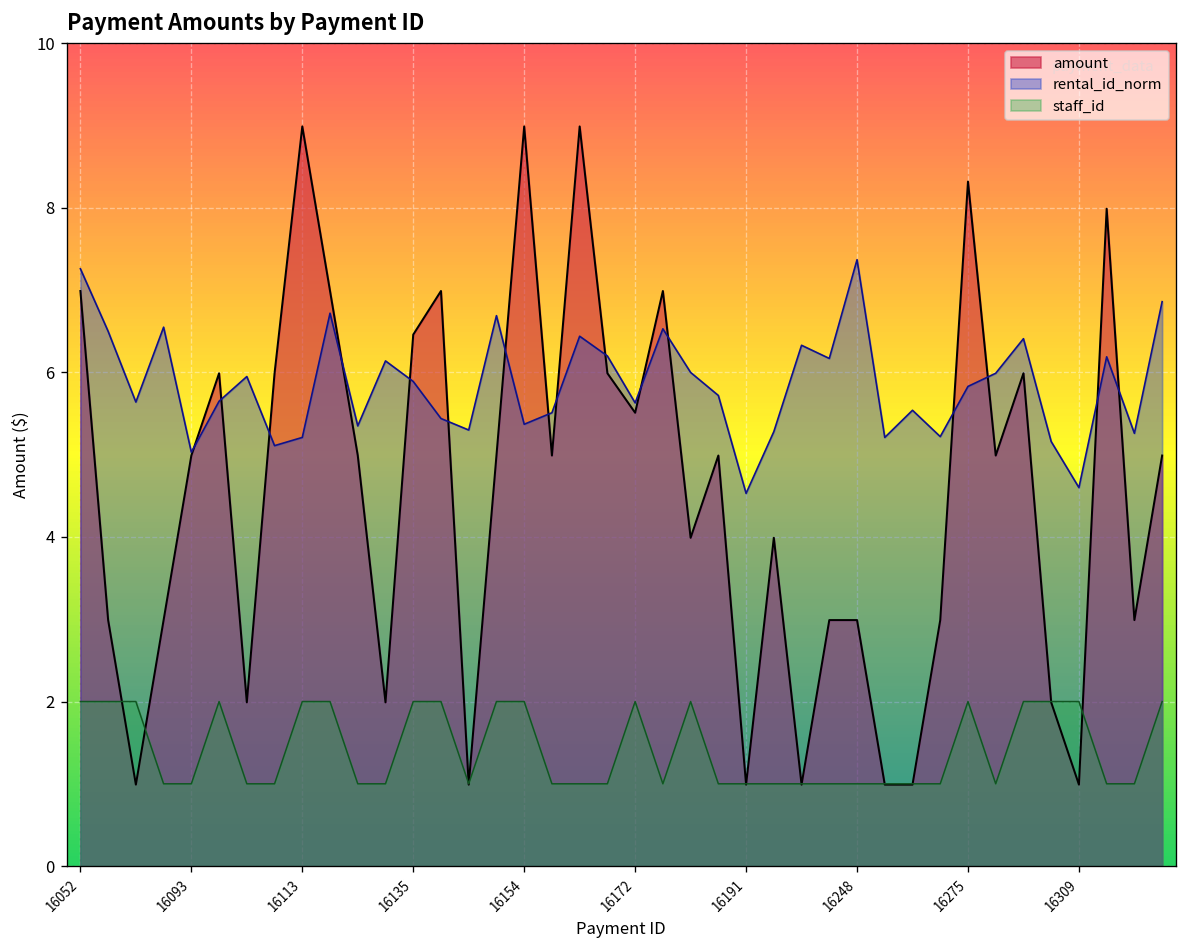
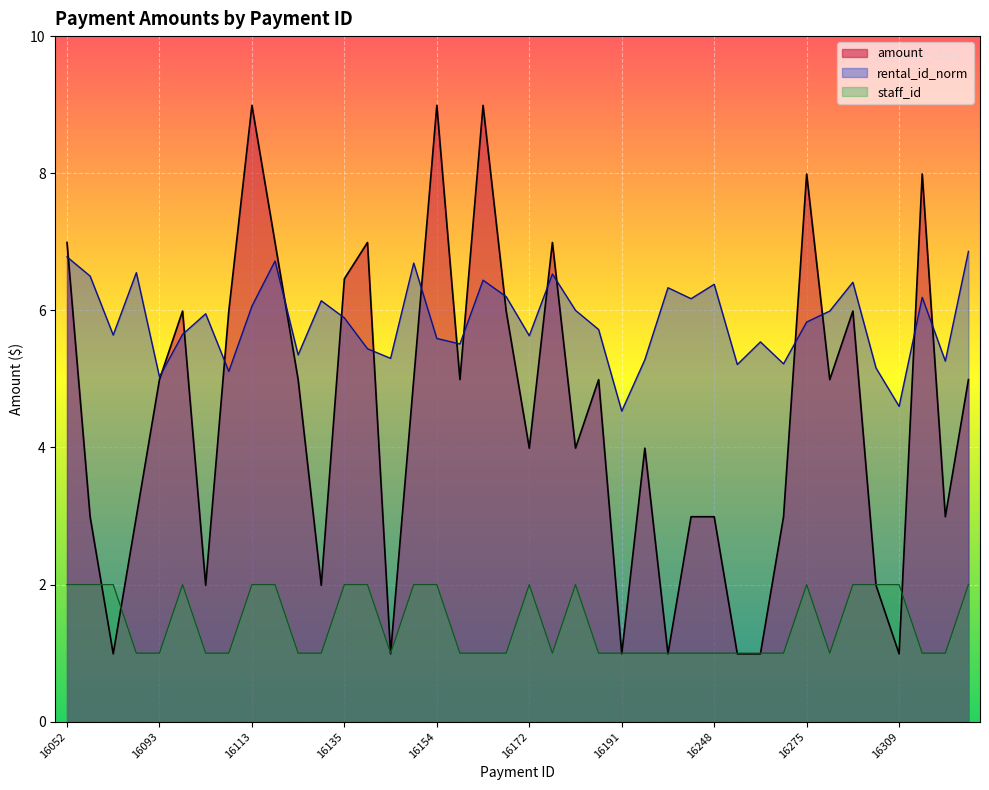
rental_id_norm, 16052: 7.3 -> 6.8
rental_id_norm, 16113: 5.2 -> 6.1
rental_id_norm, 16154: 5.4 -> 5.6
amount, 16172: 5.5 -> 4.0
rental_id_norm, 16248: 7.4 -> 6.4
amount, 16275: 8.3 -> 8.0
